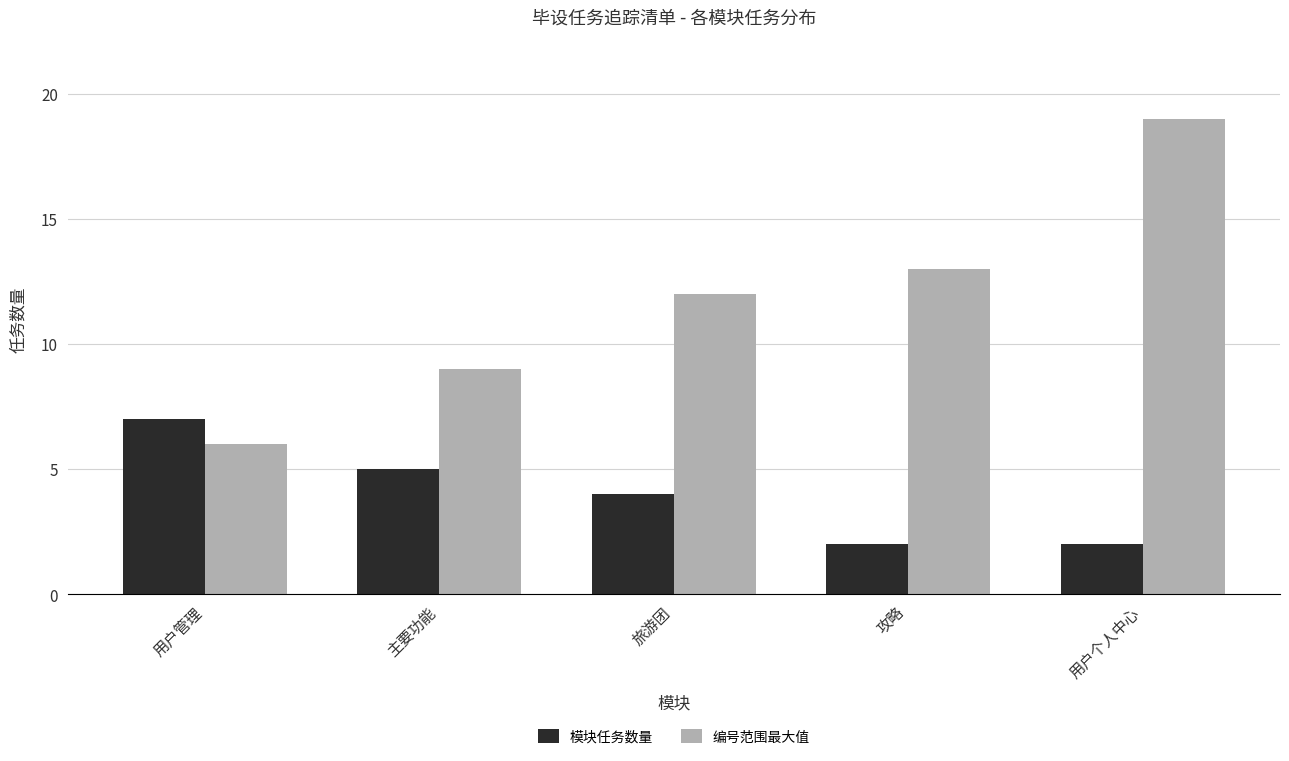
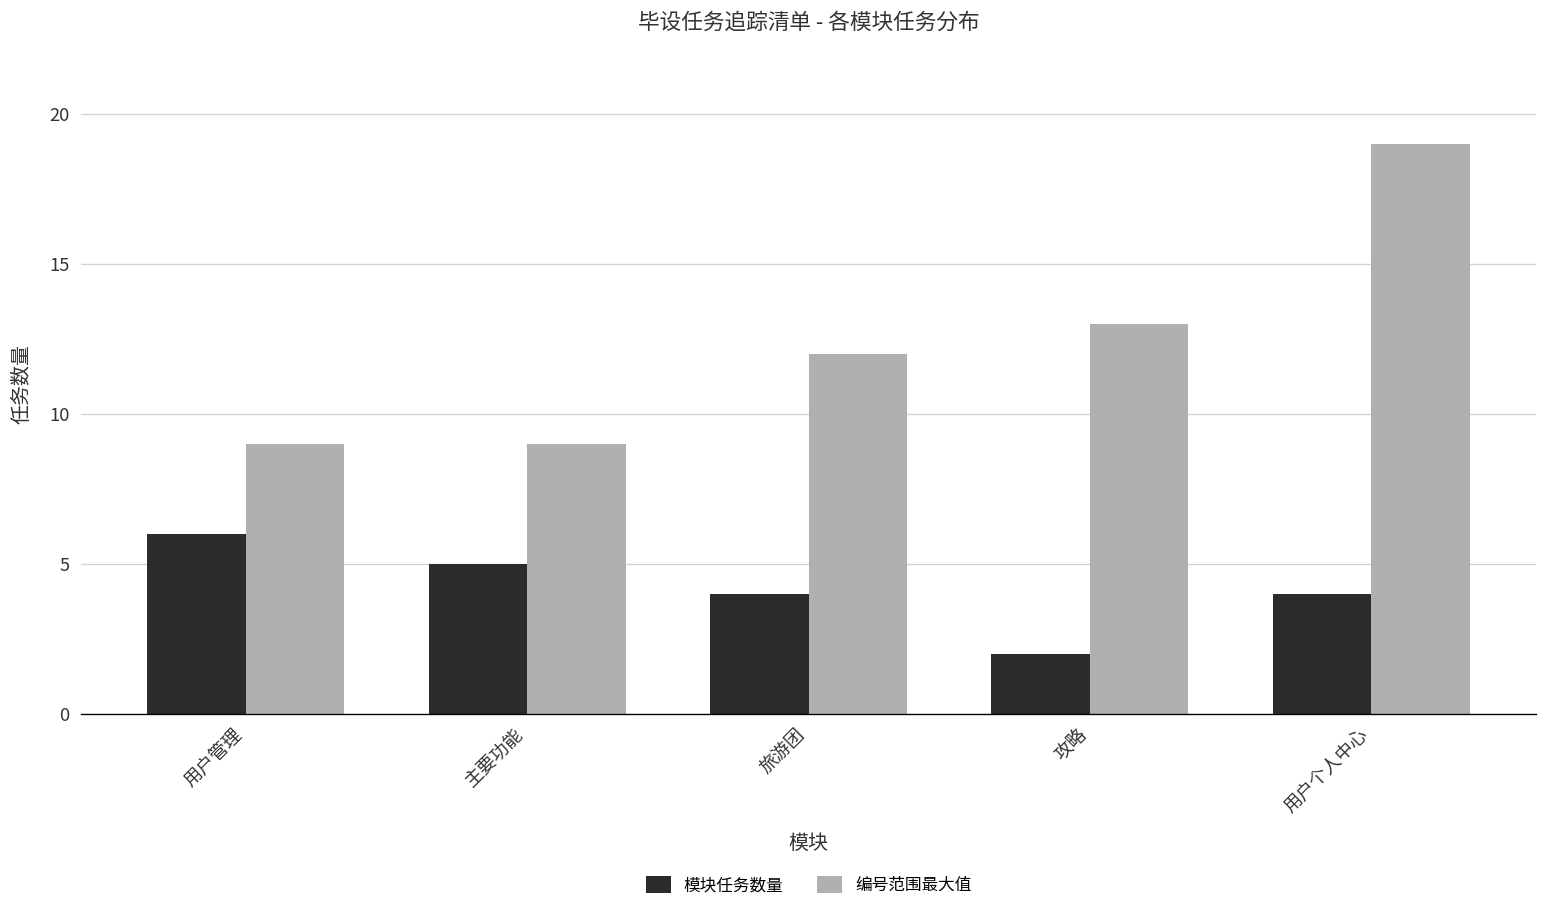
模块任务数量, 用户管理: 7 -> 6
编号范围最大值, 用户管理: 6 -> 9
模块任务数量, 用户个人中心: 2 -> 4
